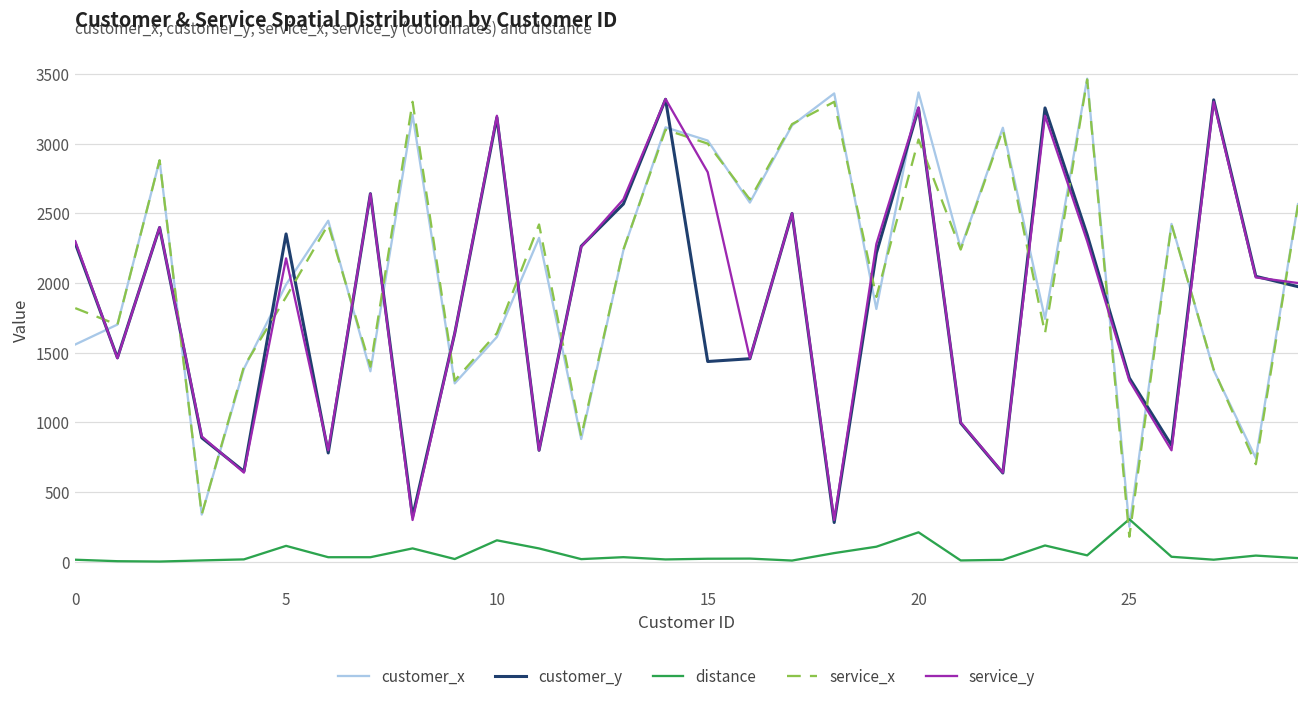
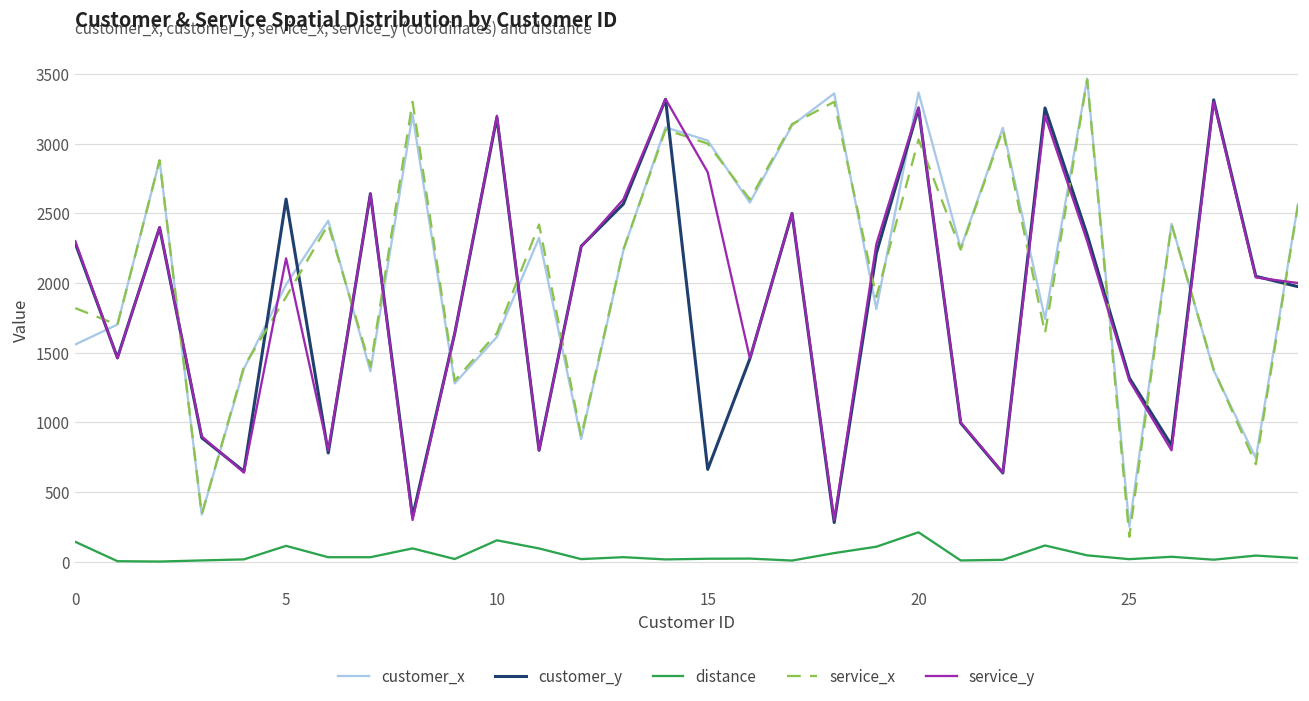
distance, 0: 20 -> 140
customer_y, 5: 2350 -> 2600
customer_y, 15: 1440 -> 660
distance, 25: 310 -> 20
